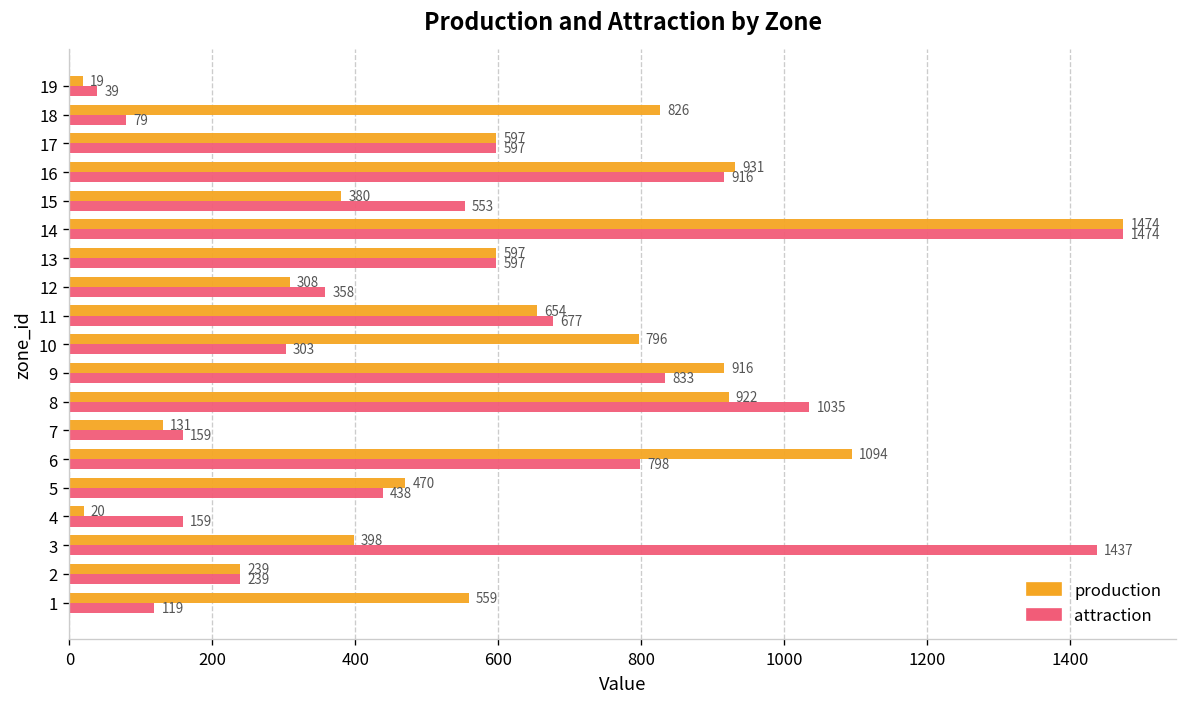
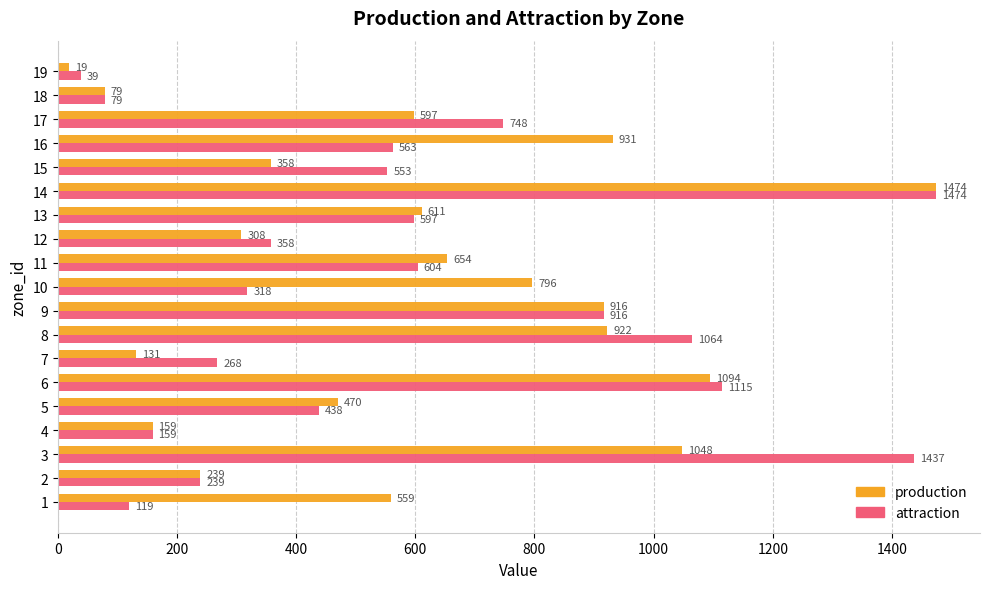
production, 18: 826 -> 79
attraction, 17: 597 -> 748
attraction, 16: 916 -> 563
production, 15: 380 -> 358
production, 13: 597 -> 611
attraction, 11: 677 -> 604
attraction, 10: 303 -> 318
attraction, 9: 833 -> 916
attraction, 8: 1035 -> 1064
attraction, 7: 159 -> 268
attraction, 6: 798 -> 1115
production, 4: 20 -> 159
production, 3: 398 -> 1048
